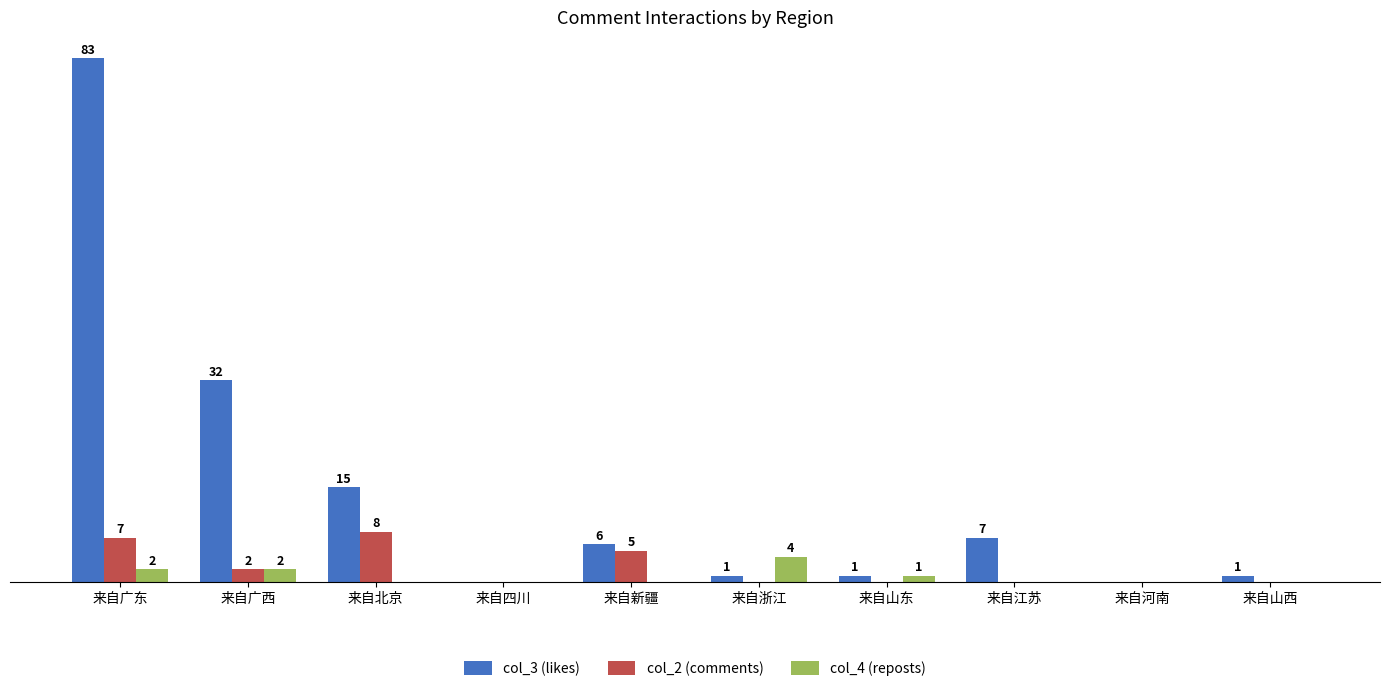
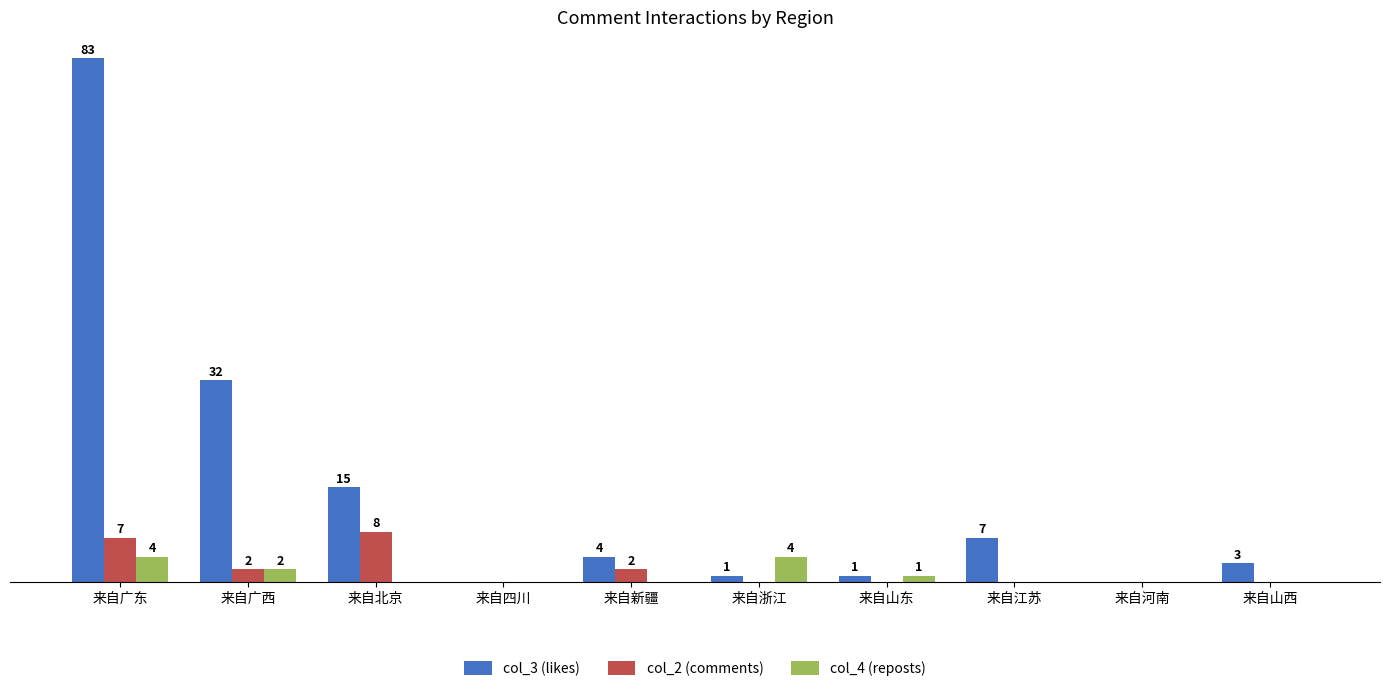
col_4 (reposts), 来自广东: 2 -> 4
col_3 (likes), 来自新疆: 6 -> 4
col_2 (comments), 来自新疆: 5 -> 2
col_3 (likes), 来自山西: 1 -> 3
